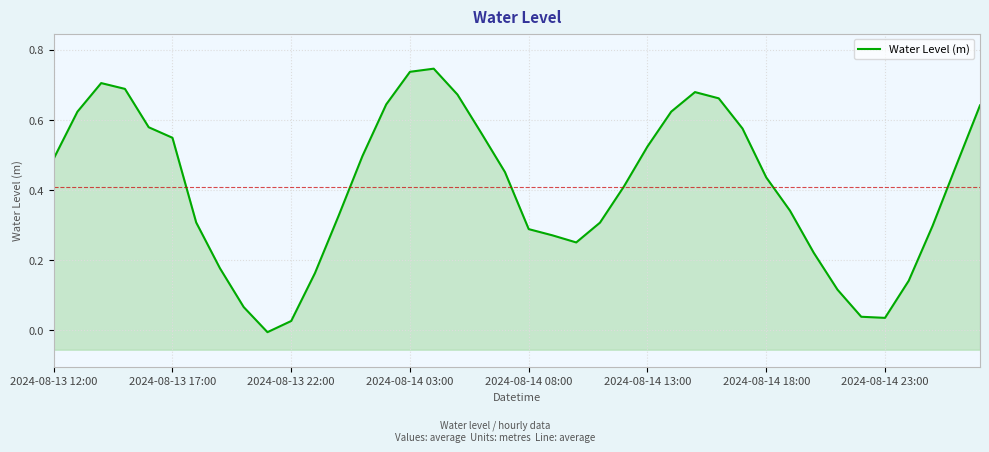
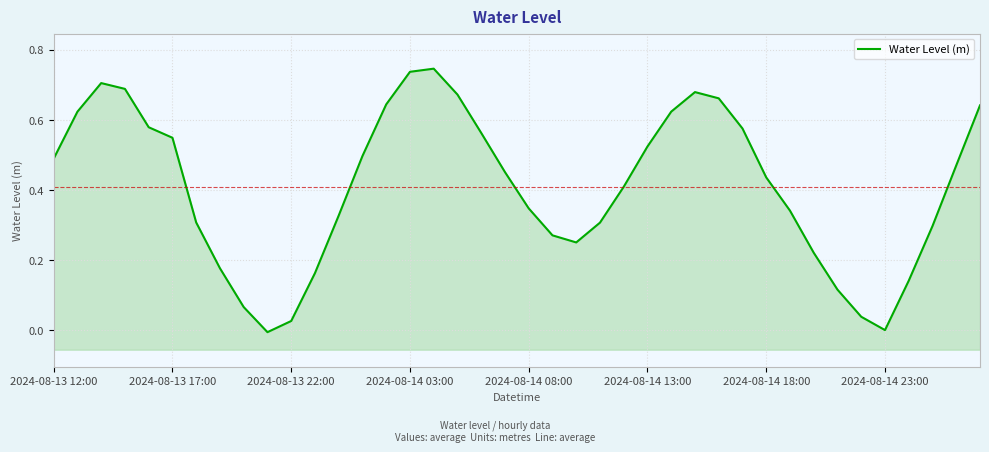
2024-08-14 08:00: 0.29 -> 0.35
2024-08-14 23:00: 0.04 -> 0.00
